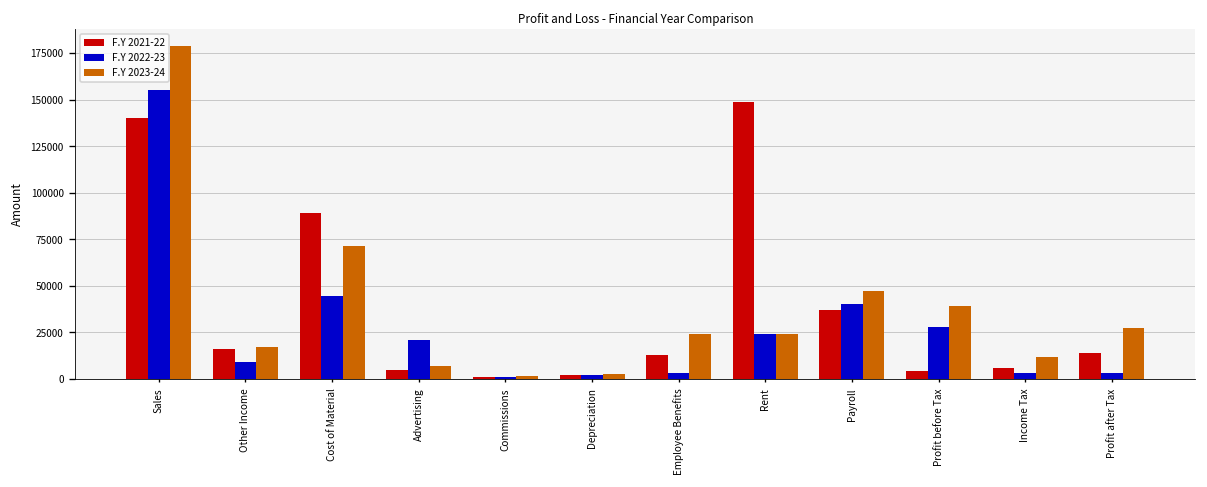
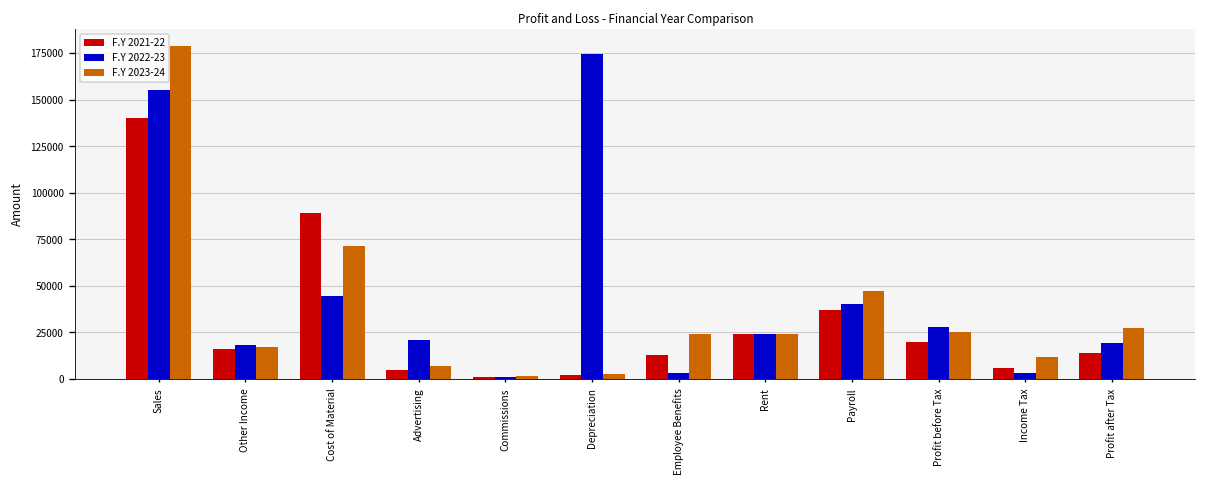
F.Y 2022-23, Other Income: 9000 -> 18000
F.Y 2022-23, Depreciation: 2000 -> 174000
F.Y 2021-22, Rent: 149000 -> 24000
F.Y 2021-22, Profit before Tax: 4000 -> 20000
F.Y 2023-24, Profit before Tax: 39000 -> 25000
F.Y 2022-23, Profit after Tax: 3000 -> 19000
